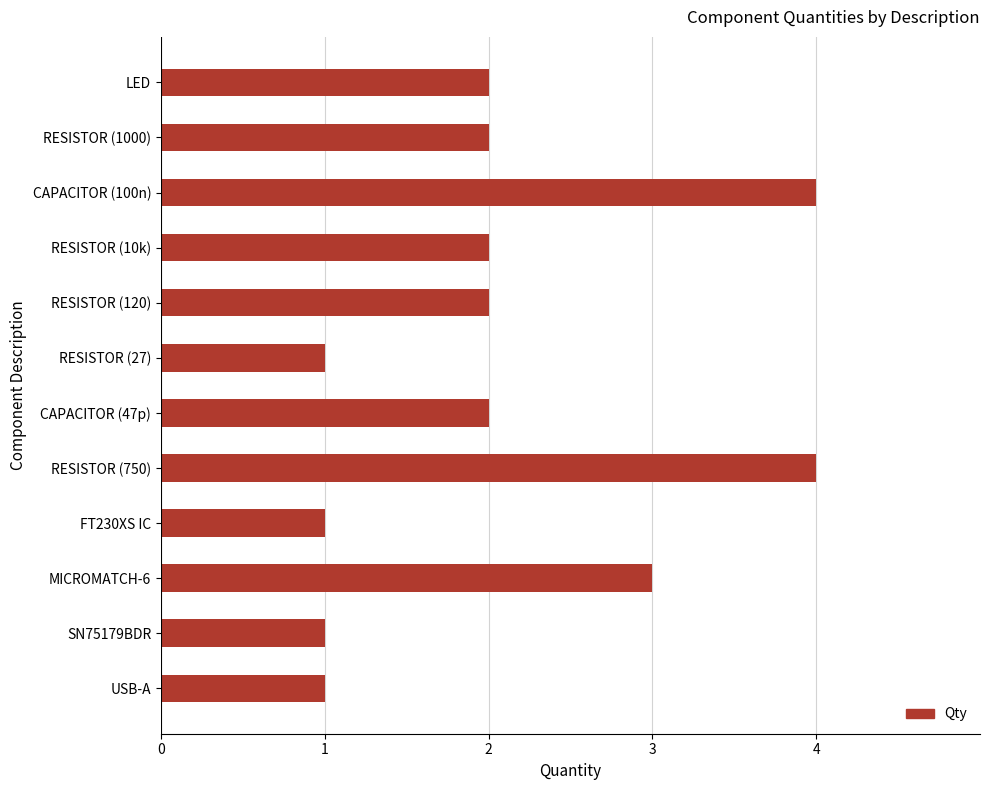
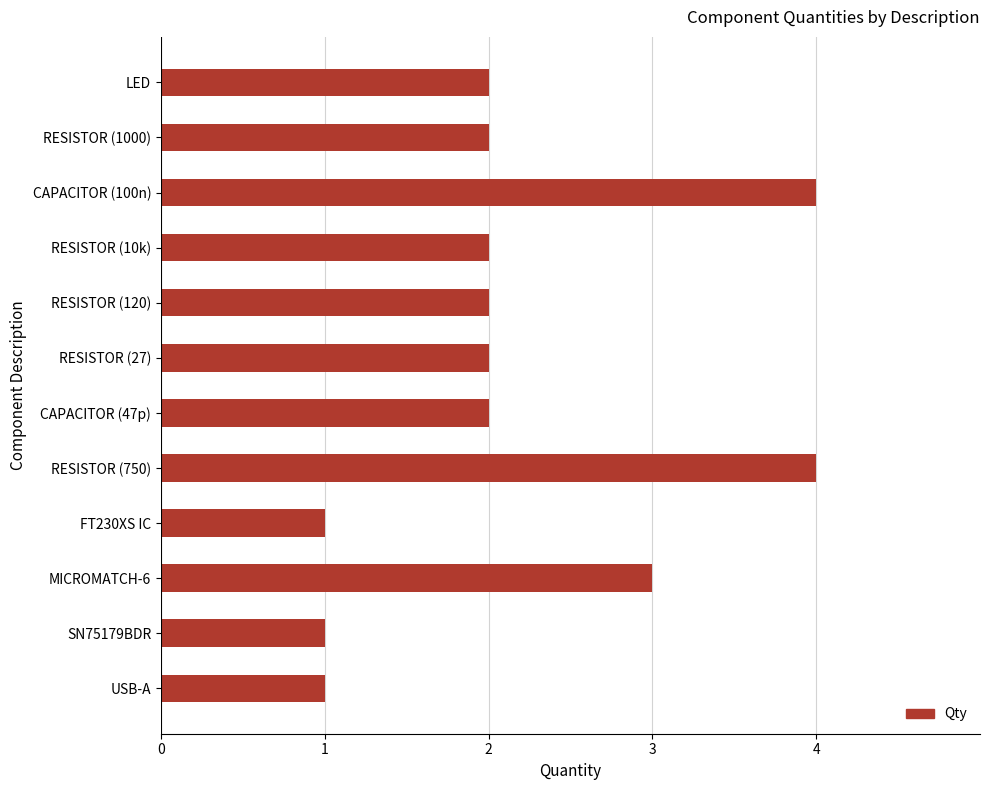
RESISTOR (27): 1 -> 2
